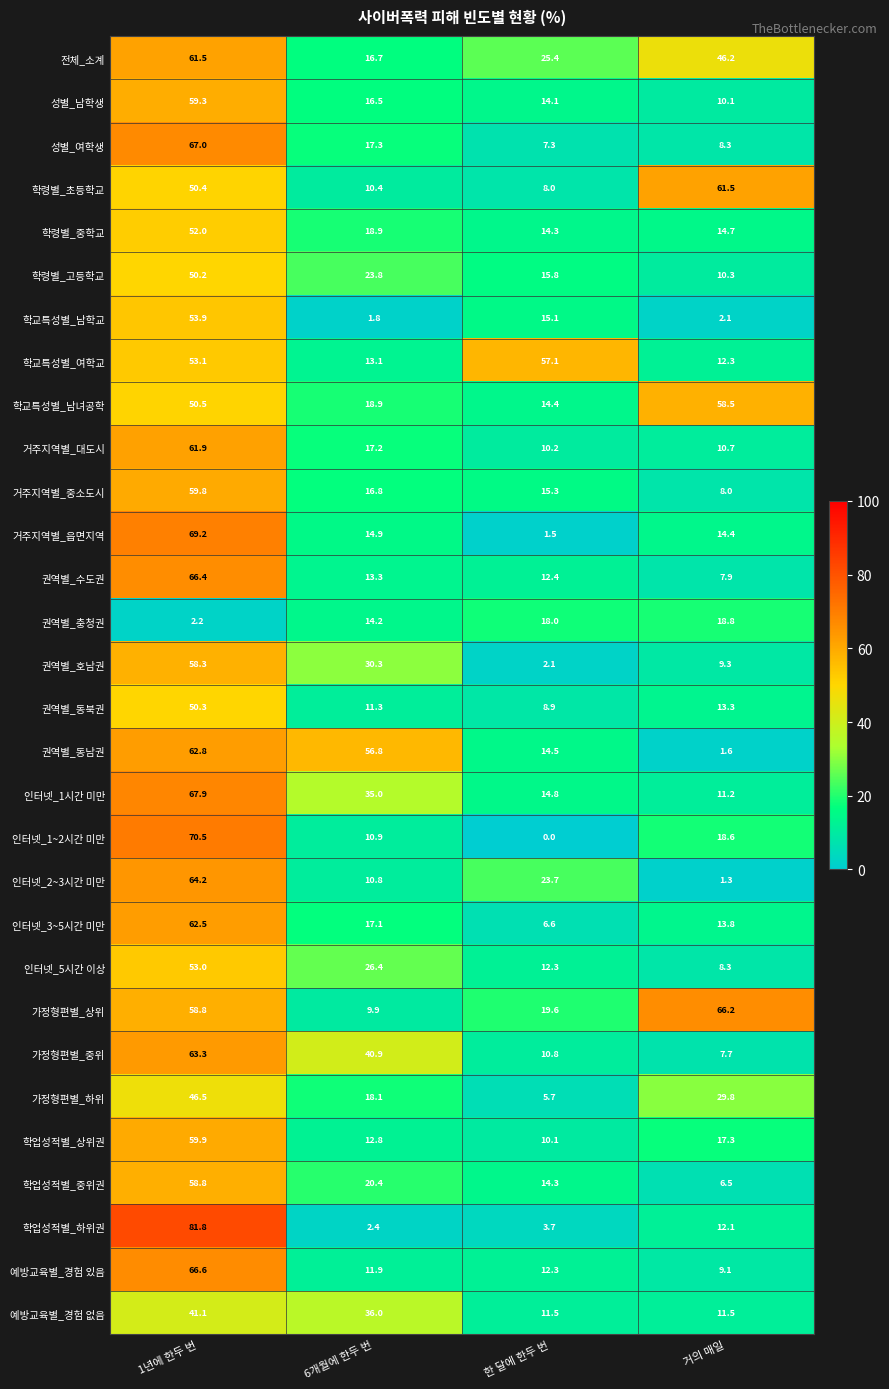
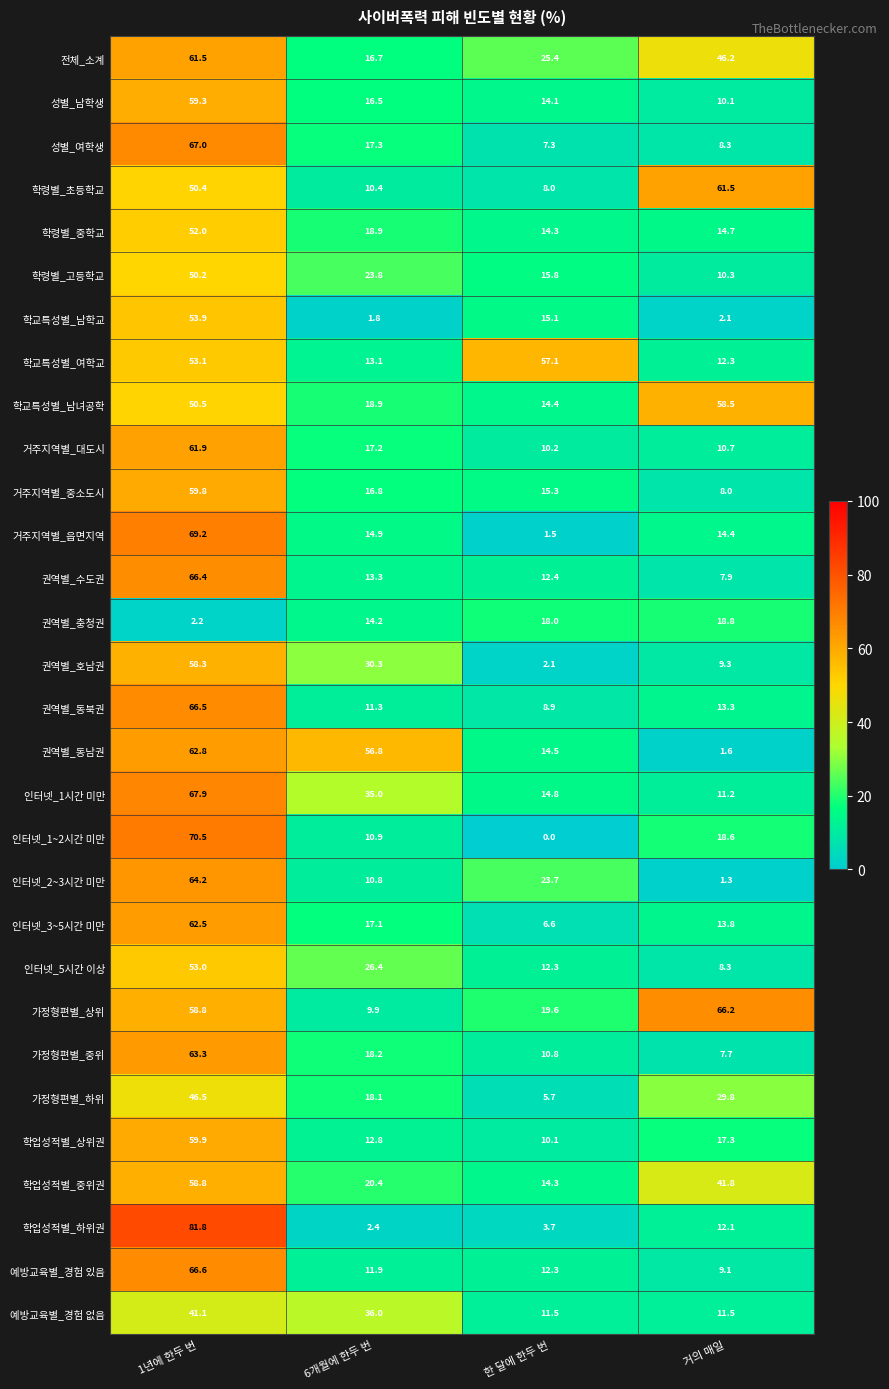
권역별_동북권, 1년에 한두 번: 50.3 -> 66.5
가정형편별_중위, 6개월에 한두 번: 40.9 -> 18.2
학업성적별_중위권, 거의 매일: 6.5 -> 41.8
